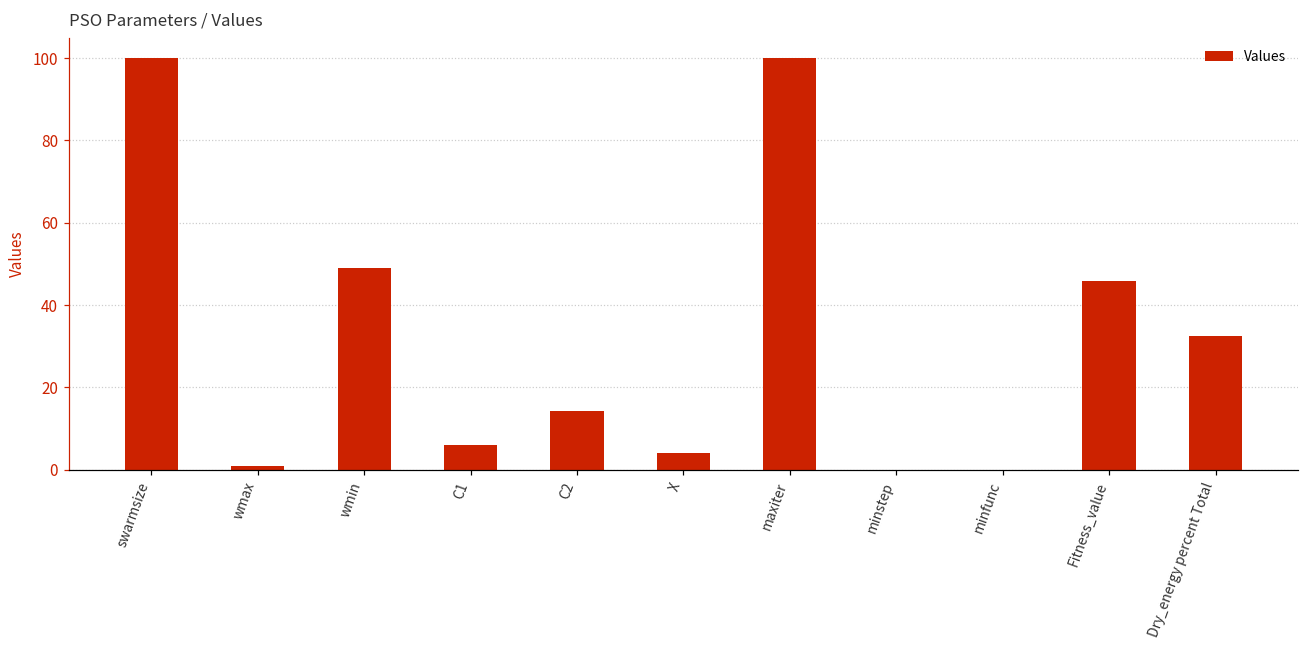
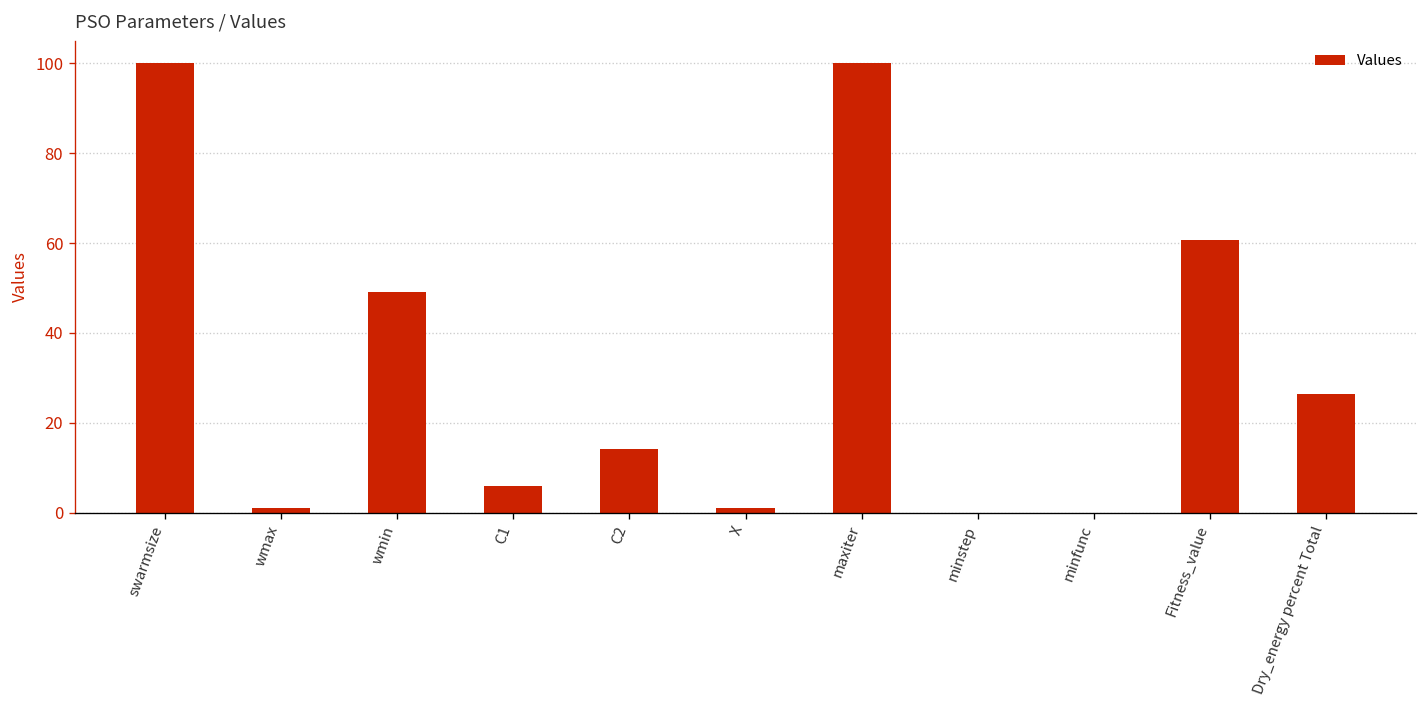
X: 4 -> 1
Fitness_value: 46 -> 61
Dry_energy percent Total: 32 -> 26
